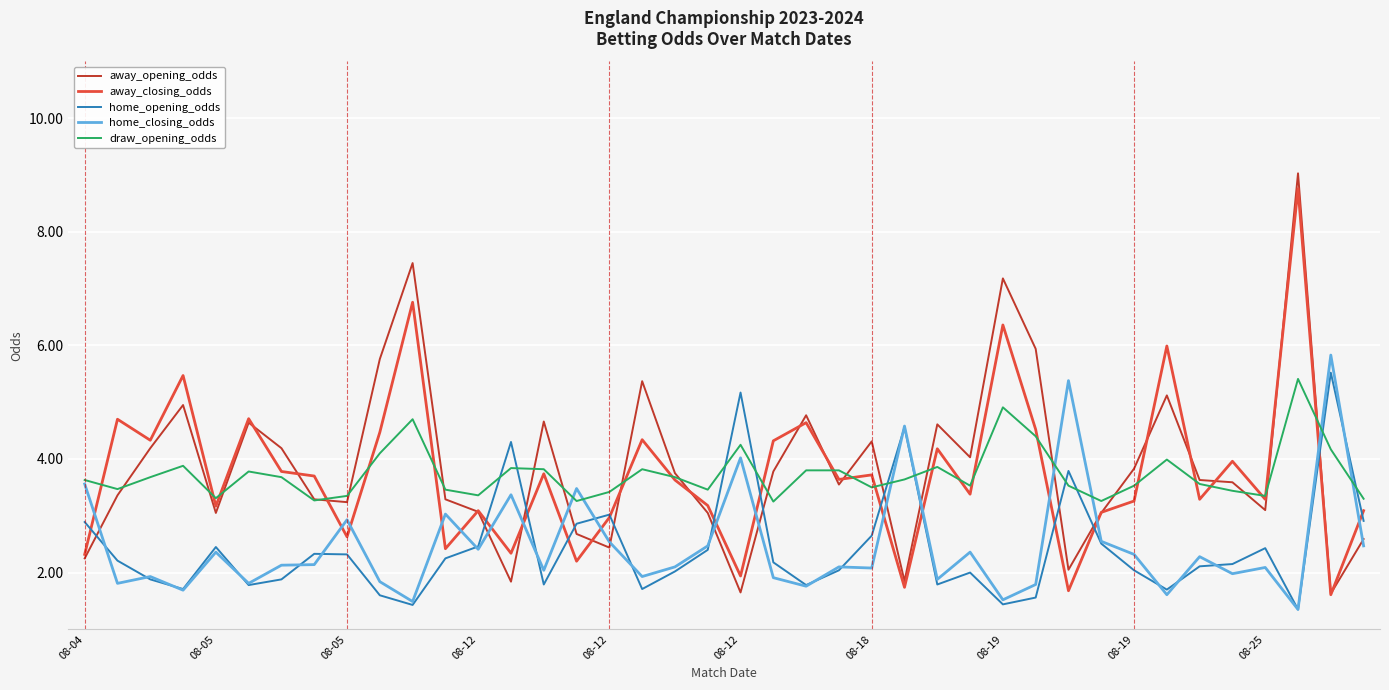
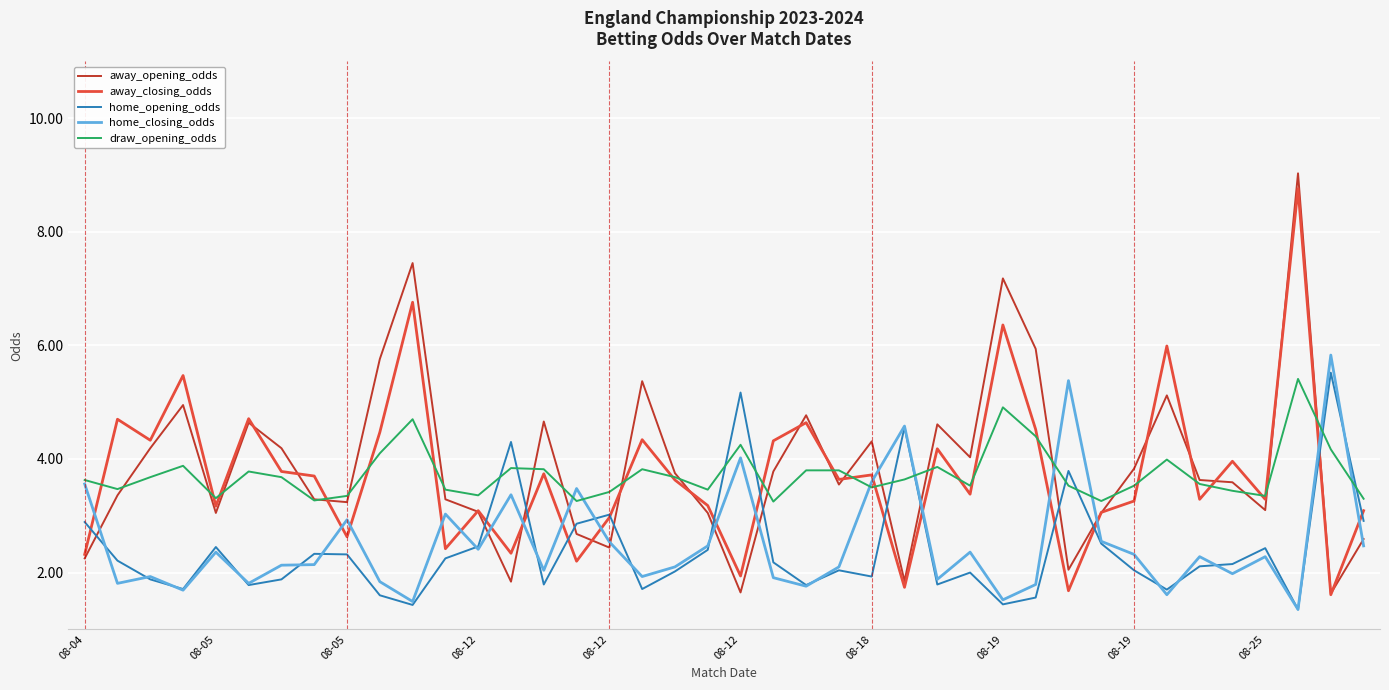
home_opening_odds, 08-18: 2.7 -> 1.9
home_closing_odds, 08-18: 2.1 -> 3.6
home_closing_odds, 08-25: 2.1 -> 2.3
